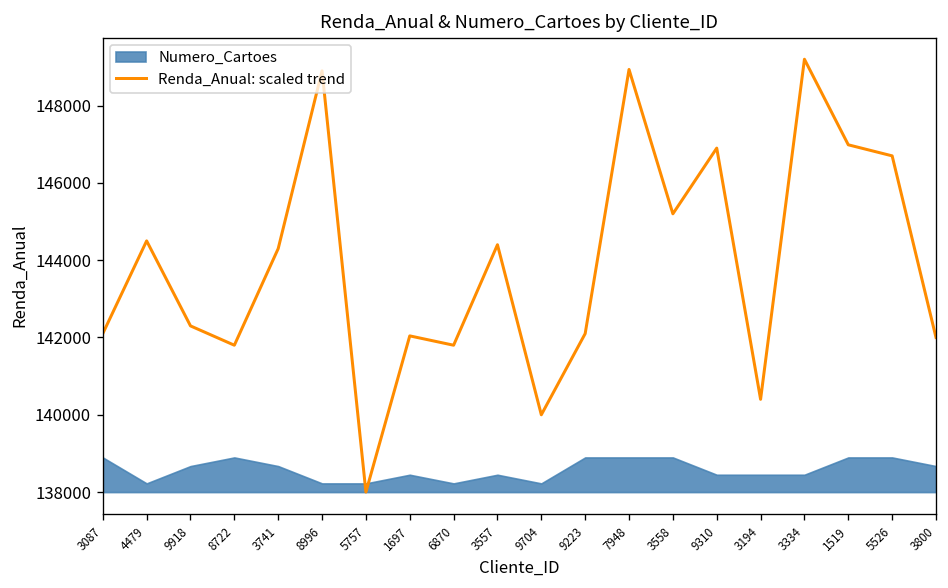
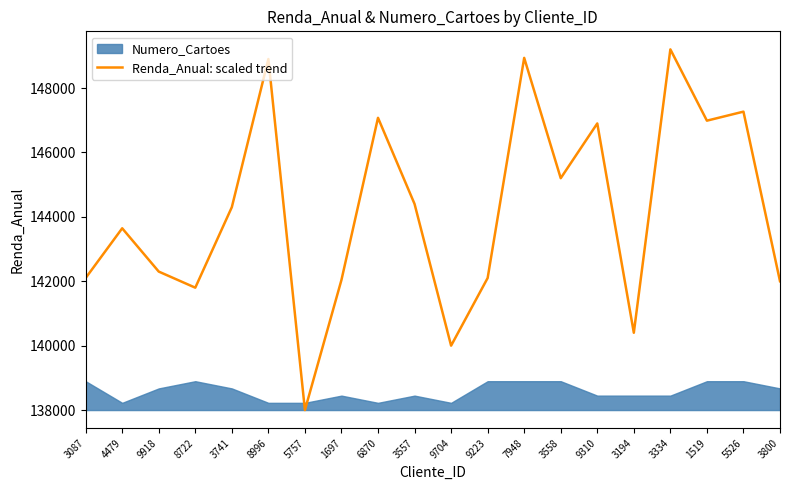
Renda_Anual: scaled trend, 4479: 144500 -> 143600
Renda_Anual: scaled trend, 6870: 141800 -> 147100
Renda_Anual: scaled trend, 5526: 146700 -> 147300
